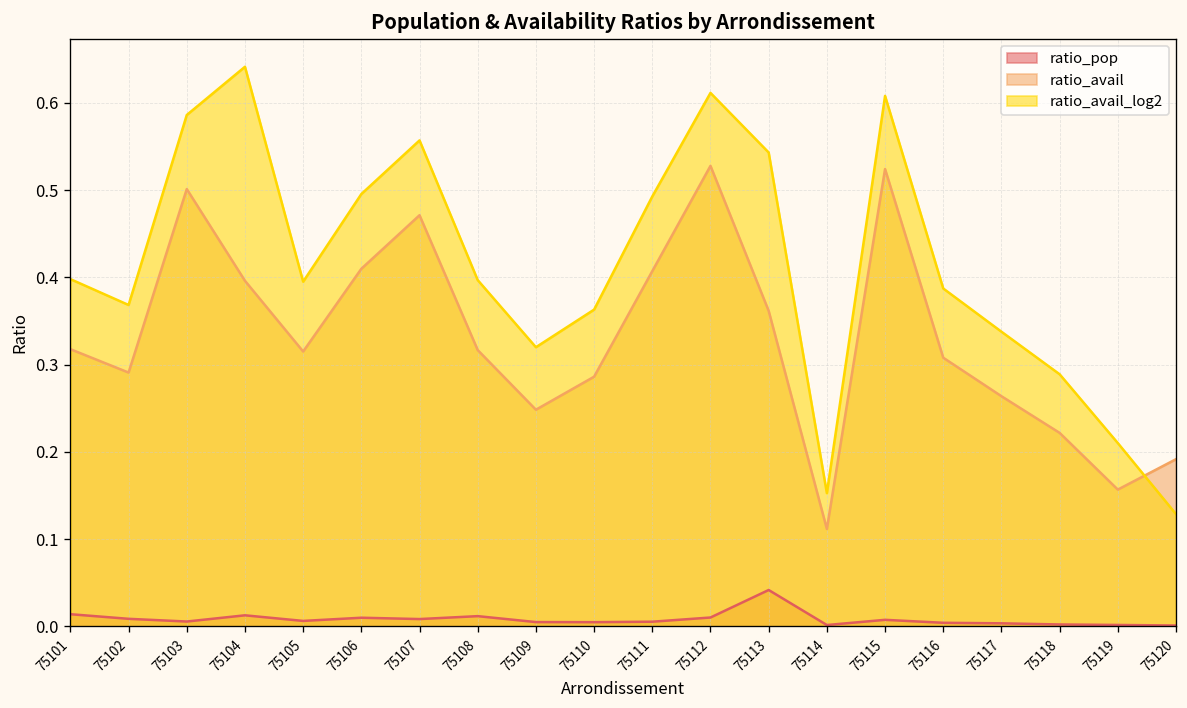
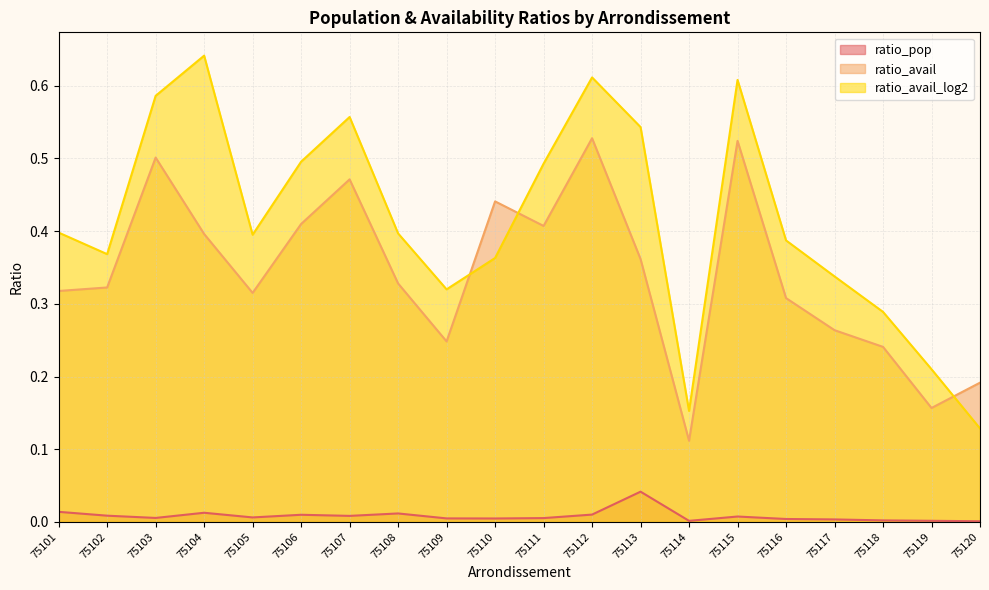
ratio_avail, 75102: 0.29 -> 0.32
ratio_avail, 75108: 0.32 -> 0.33
ratio_avail, 75110: 0.29 -> 0.44
ratio_avail, 75118: 0.22 -> 0.24
